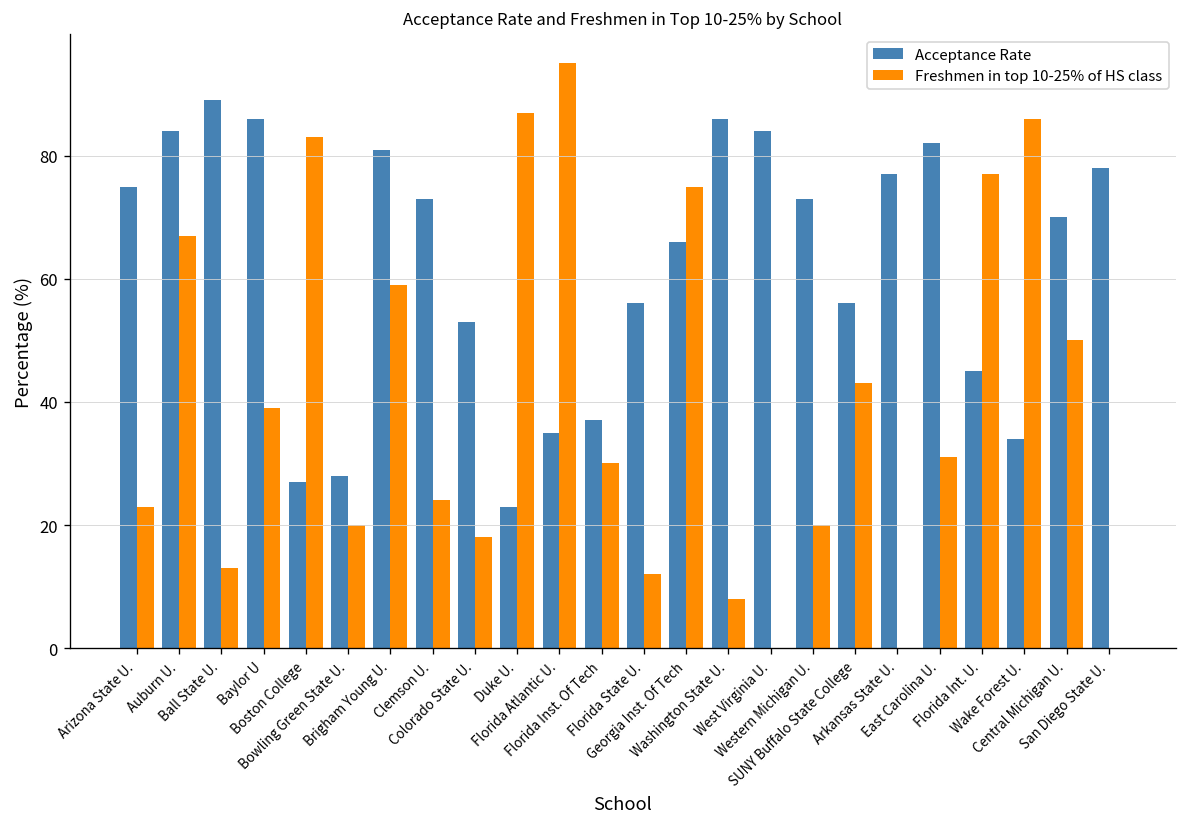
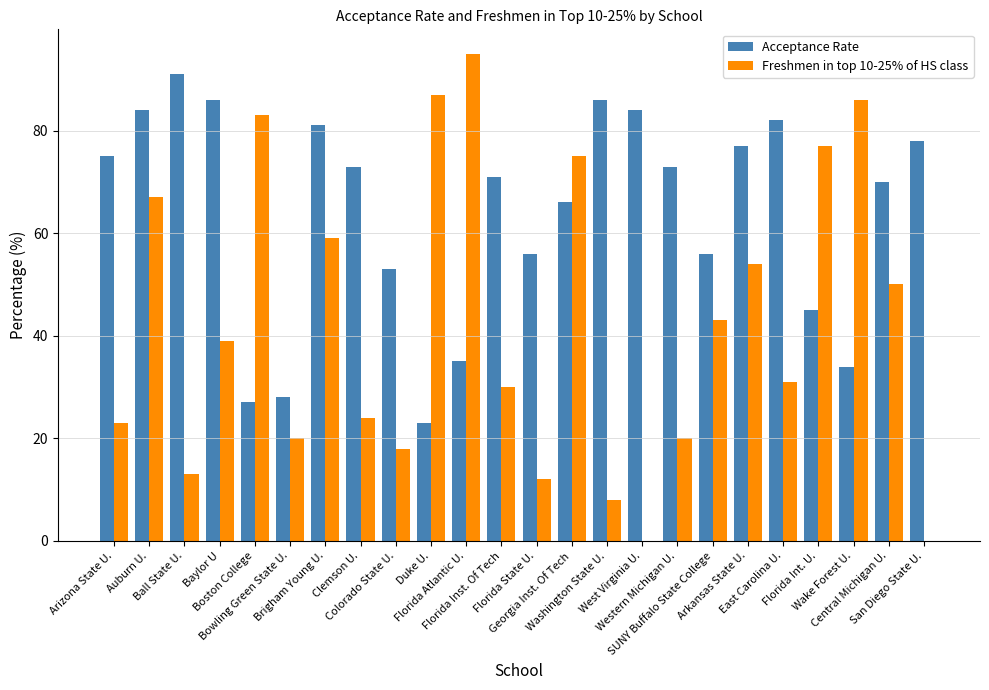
Acceptance Rate, Ball State U.: 89 -> 91
Acceptance Rate, Florida Inst. Of Tech: 37 -> 71
Freshmen in top 10-25% of HS class, Arkansas State U.: 0 -> 54
